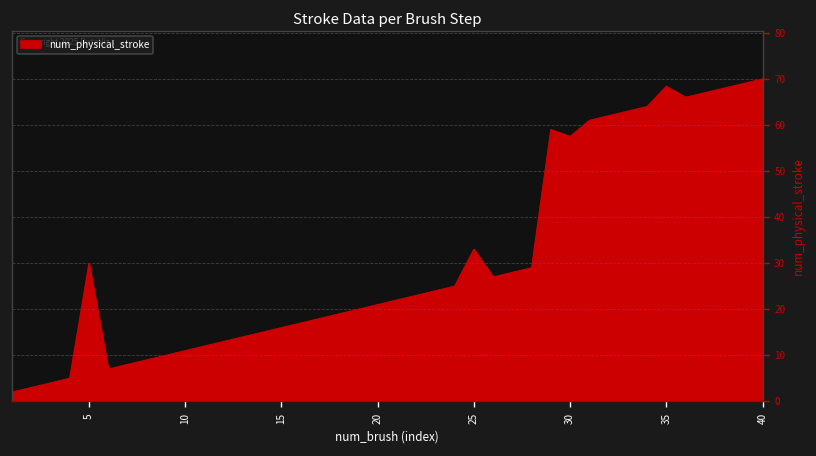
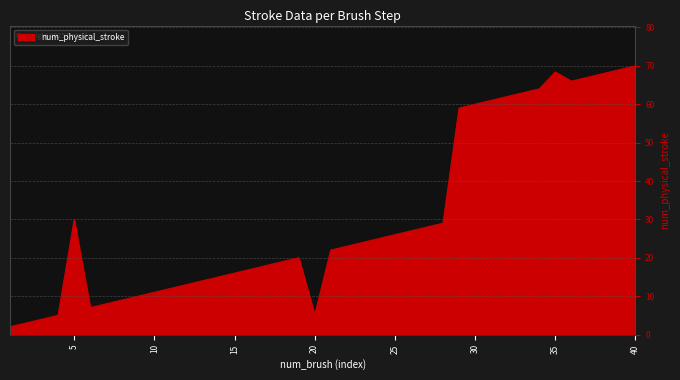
20: 21 -> 5
25: 33 -> 26
30: 58 -> 60
